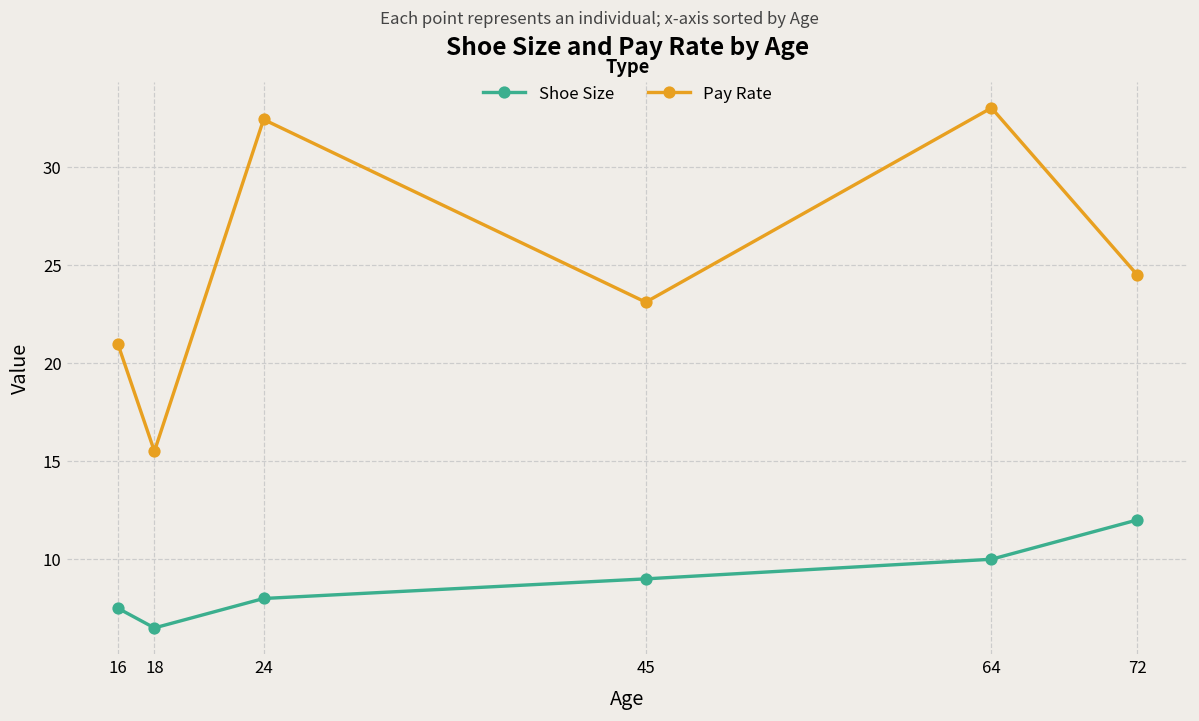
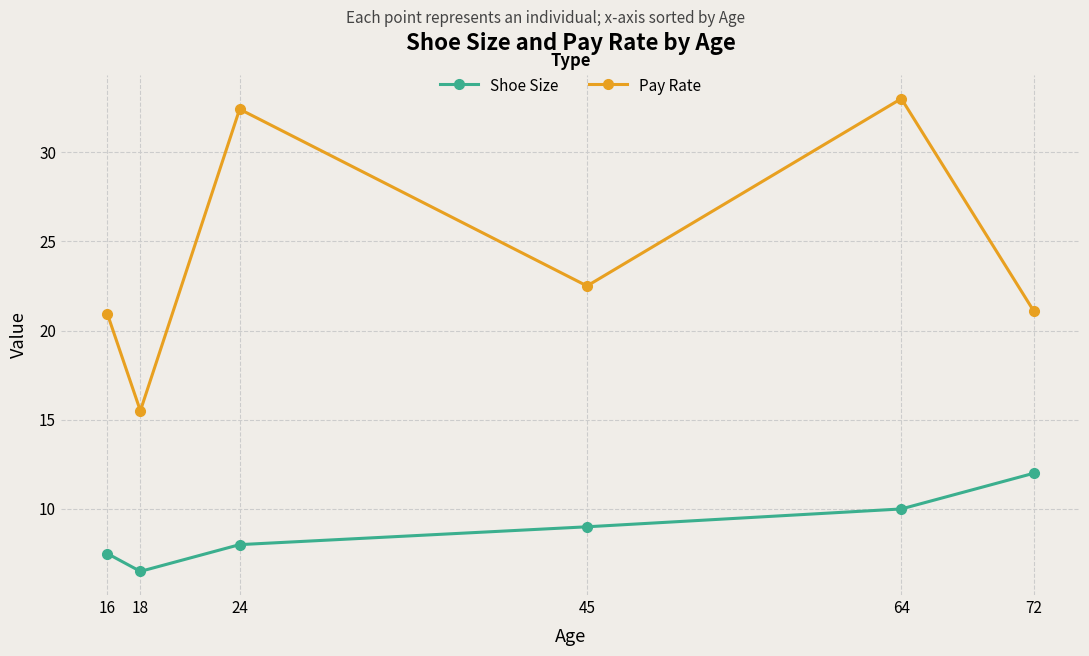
Pay Rate, 45: 23.1 -> 22.5
Pay Rate, 72: 24.5 -> 21.1
